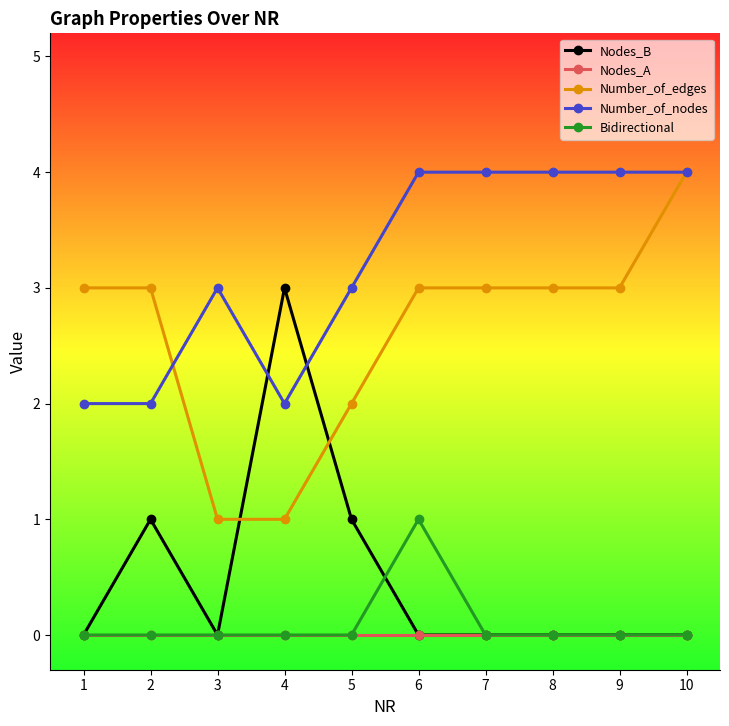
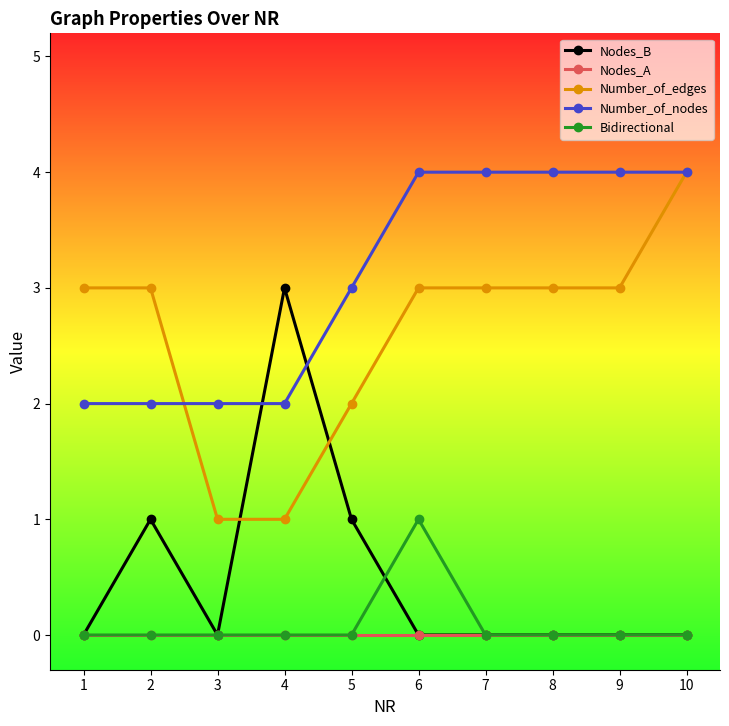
Number_of_nodes, 3: 3 -> 2
